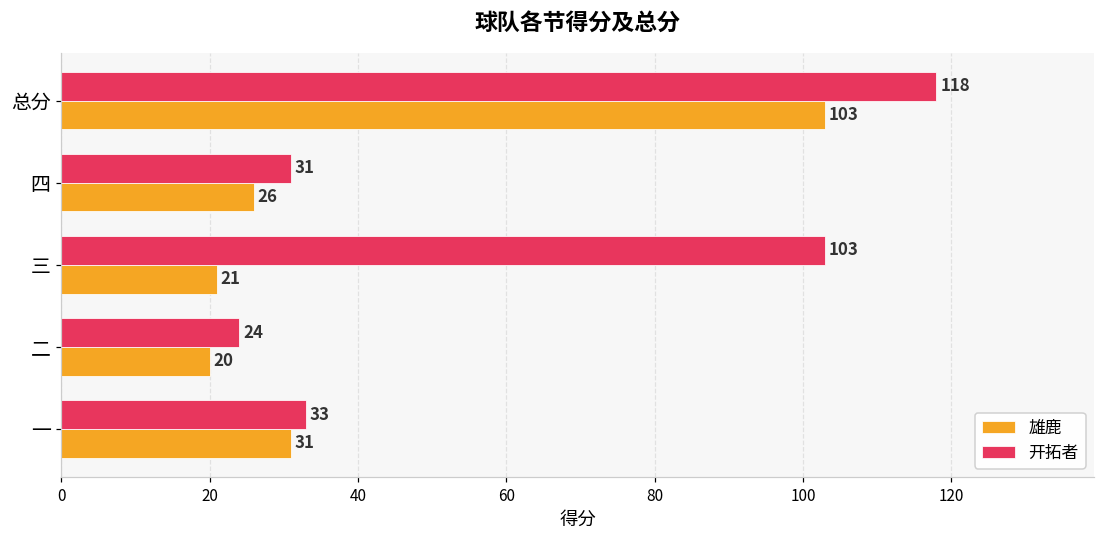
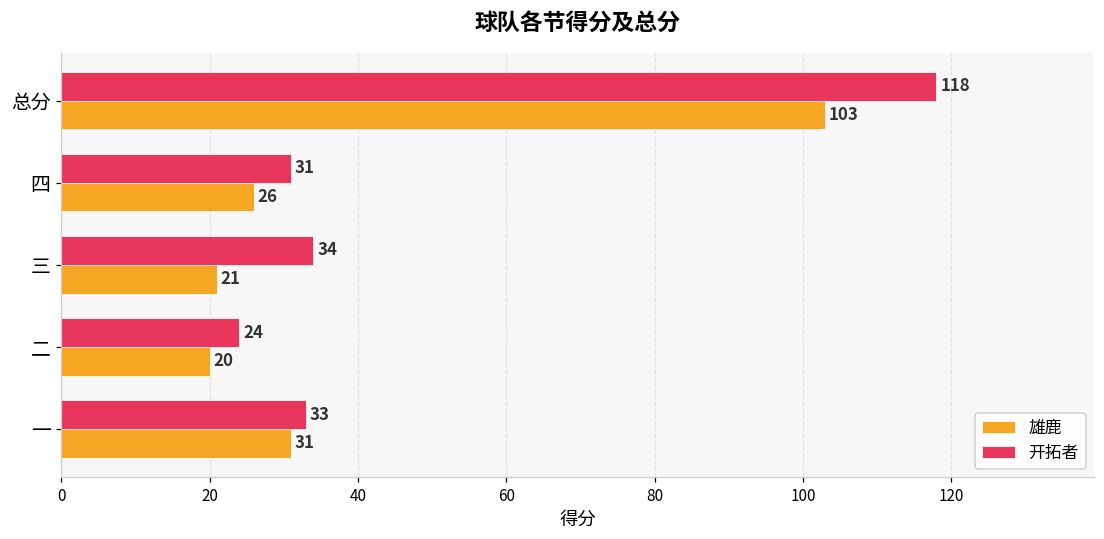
开拓者, 三: 103 -> 34
